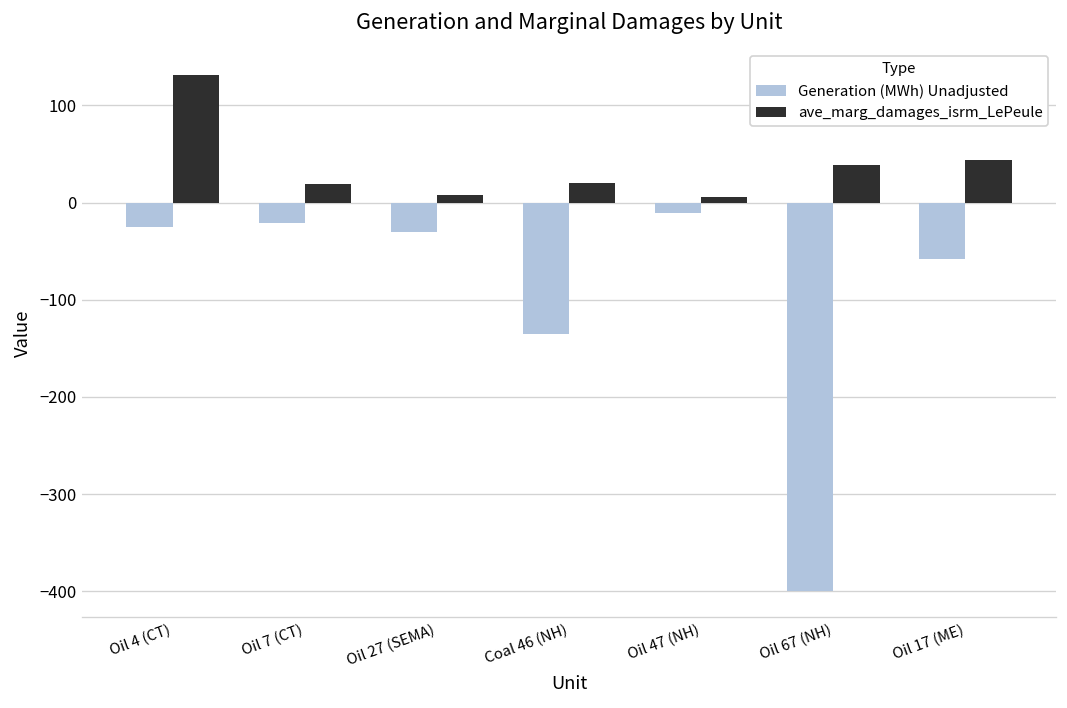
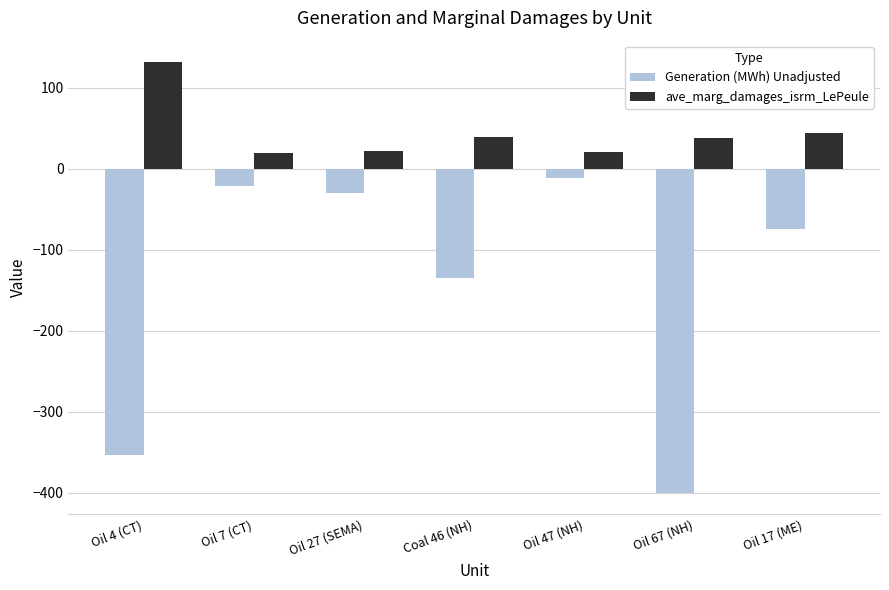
Generation (MWh) Unadjusted, Oil 4 (CT): -20 -> -350
ave_marg_damages_isrm_LePeule, Oil 27 (SEMA): 10 -> 20
ave_marg_damages_isrm_LePeule, Coal 46 (NH): 20 -> 40
ave_marg_damages_isrm_LePeule, Oil 47 (NH): 10 -> 20
Generation (MWh) Unadjusted, Oil 17 (ME): -60 -> -70
